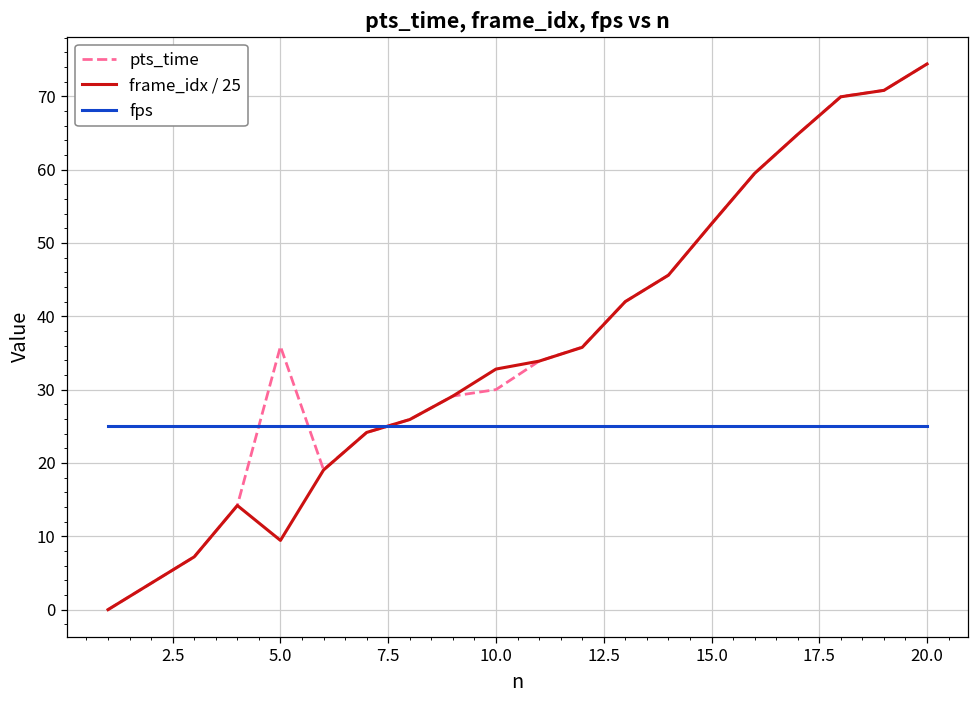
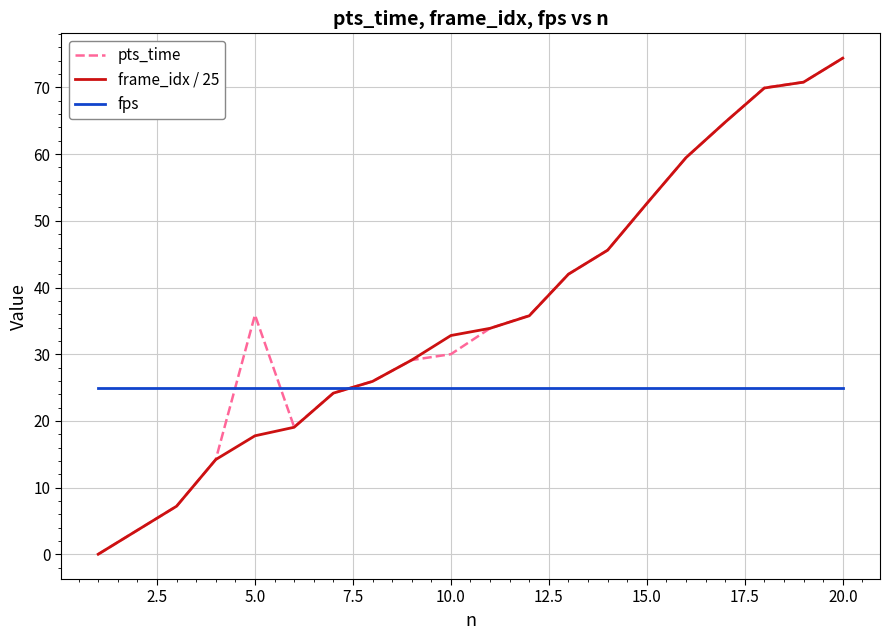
frame_idx / 25, 5.0: 9 -> 18
